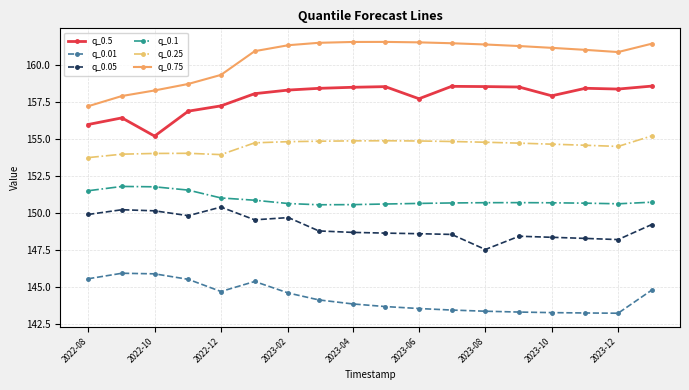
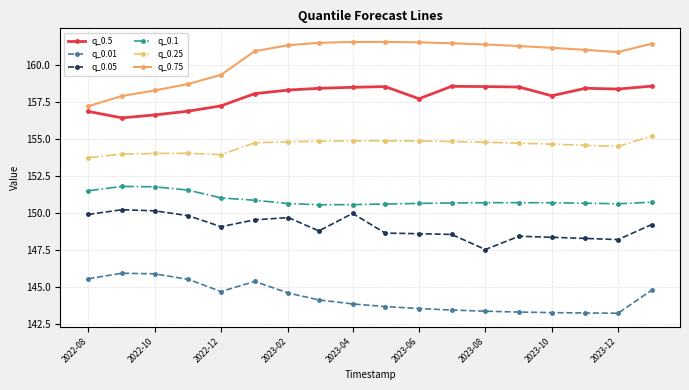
q_0.5, 2022-08: 156.0 -> 156.9
q_0.5, 2022-10: 155.2 -> 156.6
q_0.05, 2022-12: 150.4 -> 149.1
q_0.05, 2023-04: 148.7 -> 150.0
